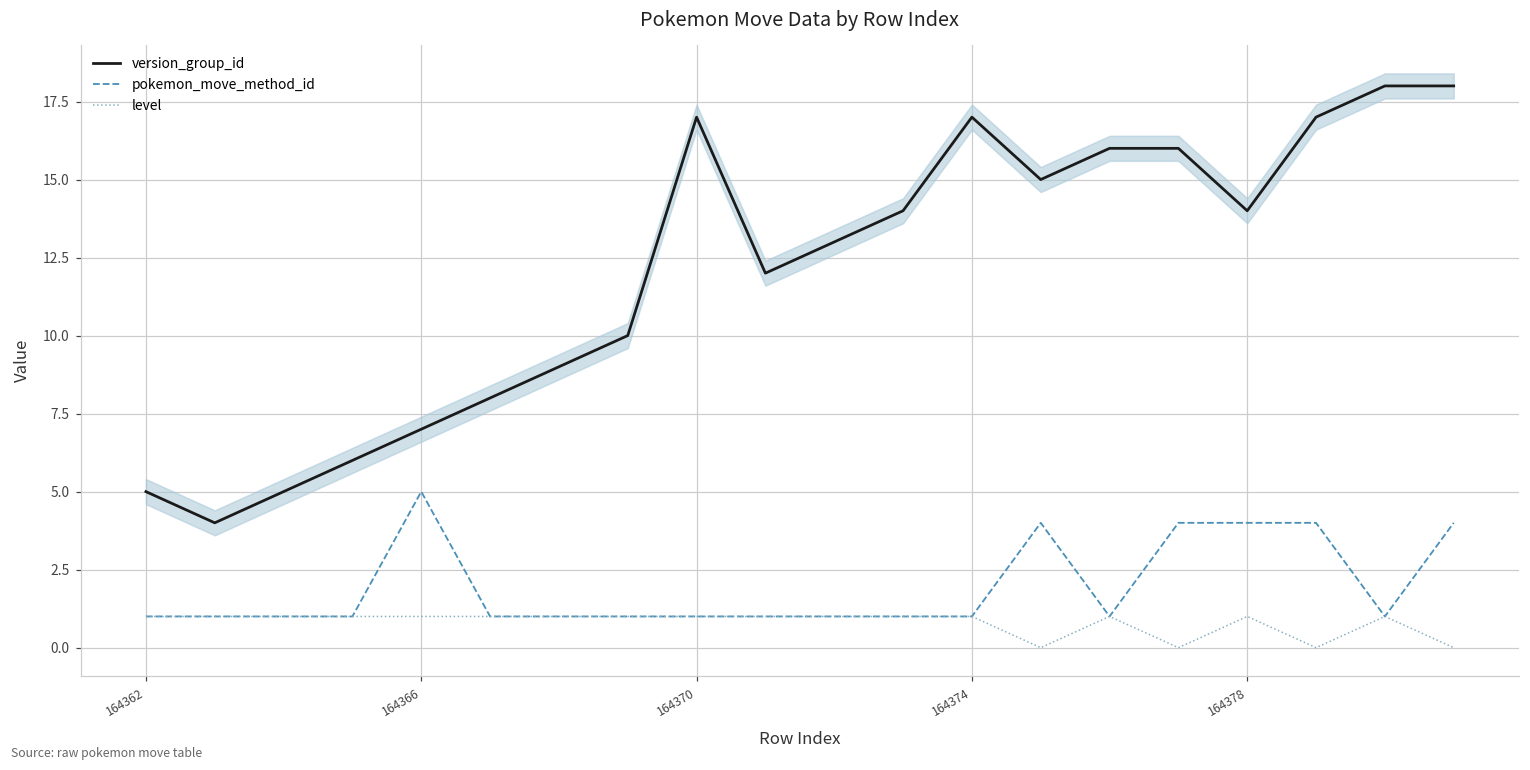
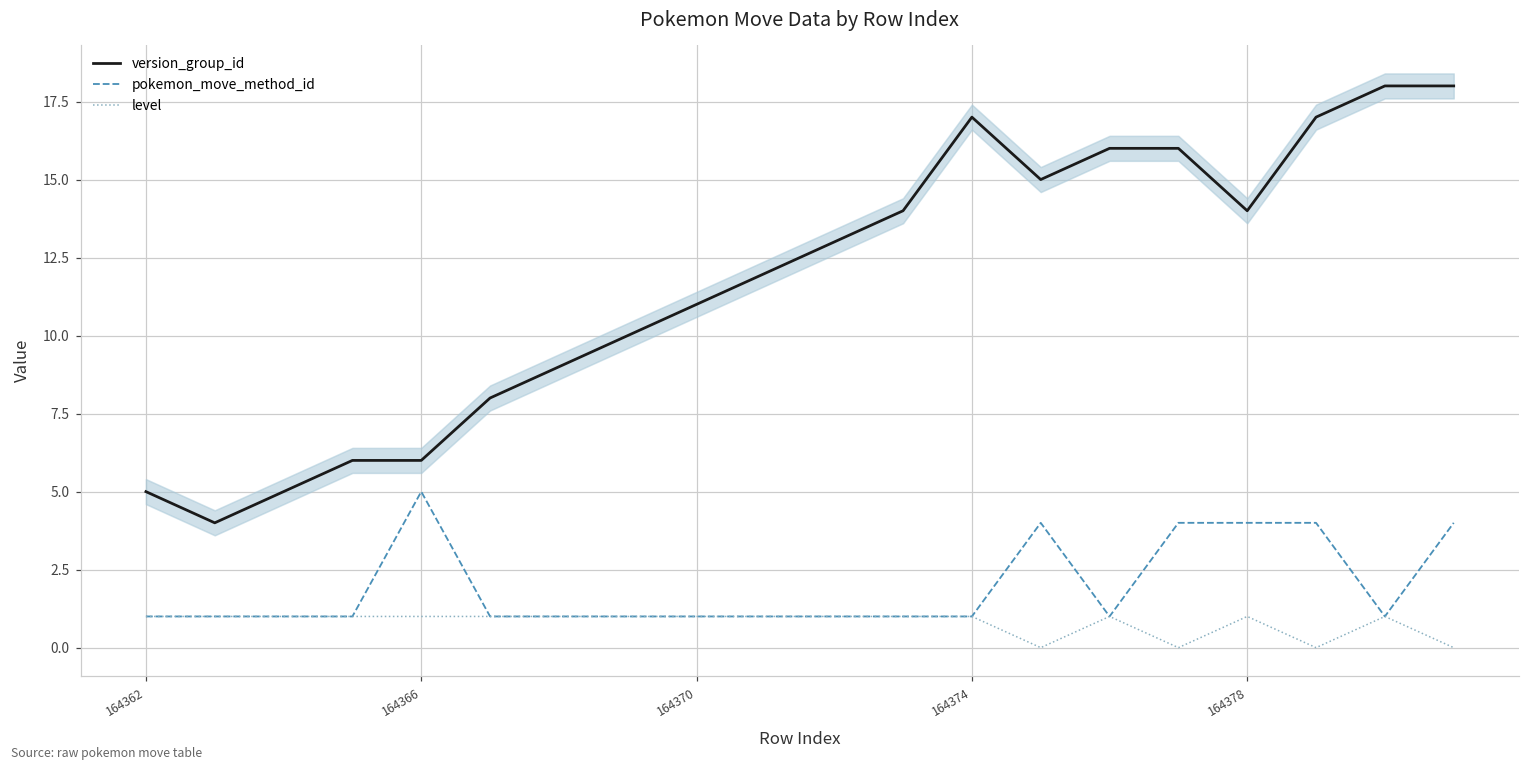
version_group_id, 164366: 7 -> 6
version_group_id, 164370: 17 -> 11
